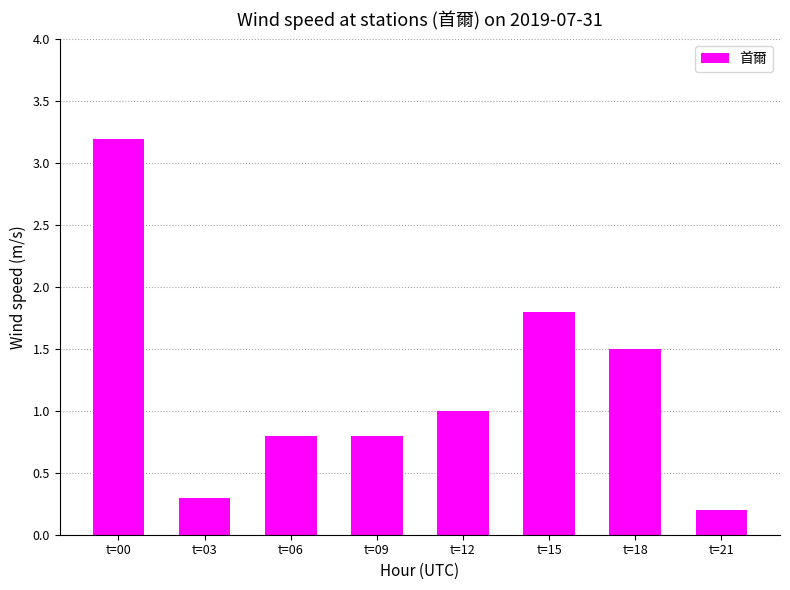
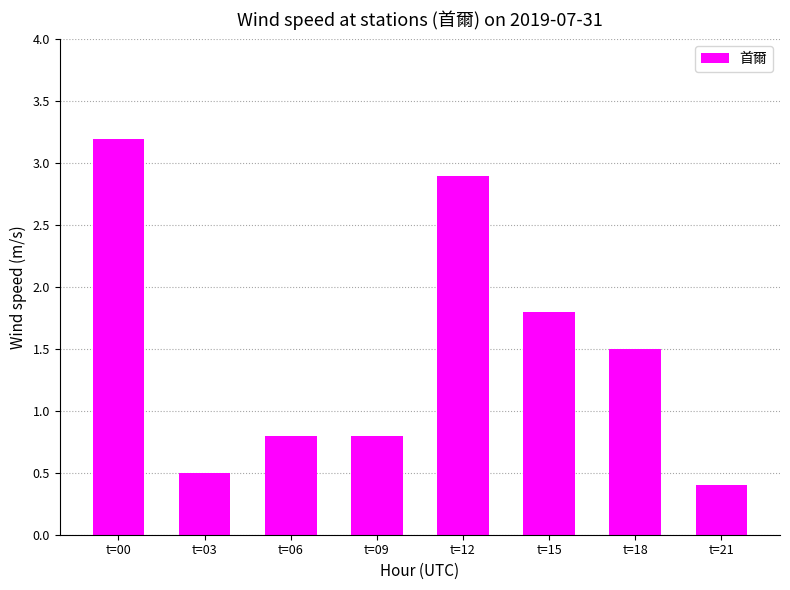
t=03: 0.3 -> 0.5
t=12: 1.0 -> 2.9
t=21: 0.2 -> 0.4
